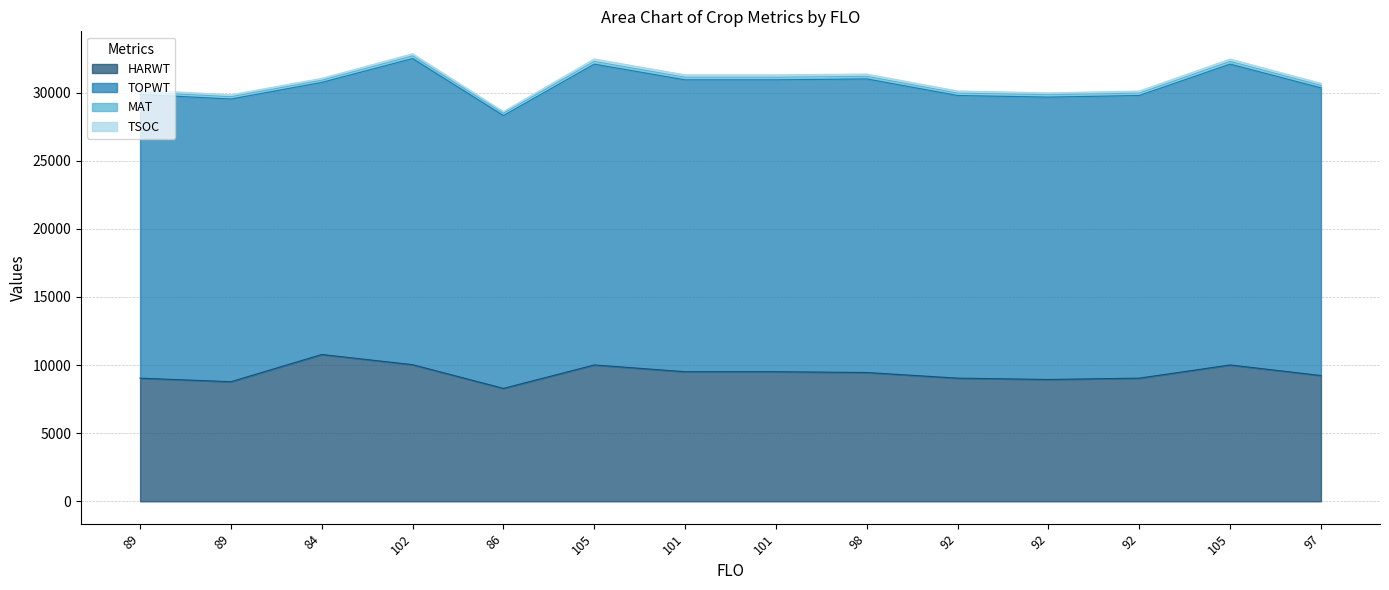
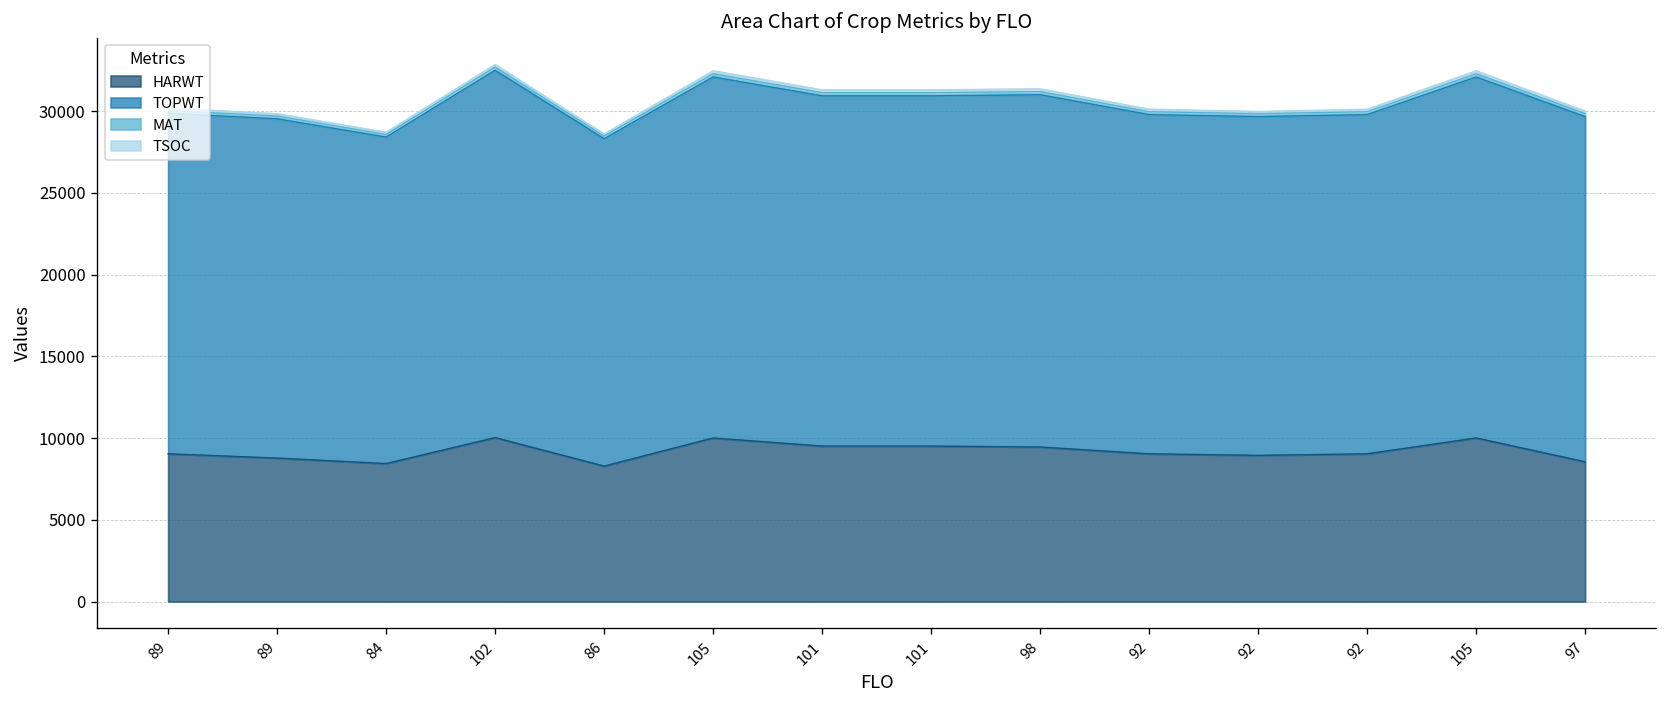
HARWT, 84: 10800 -> 8400
HARWT, 97: 9200 -> 8600
